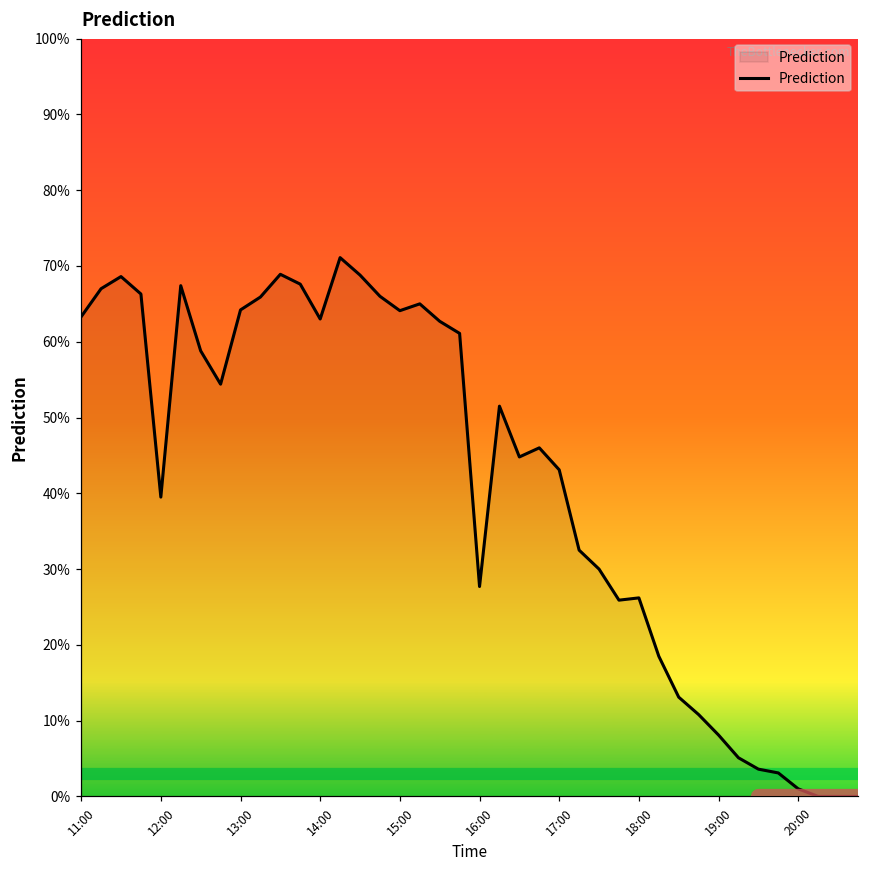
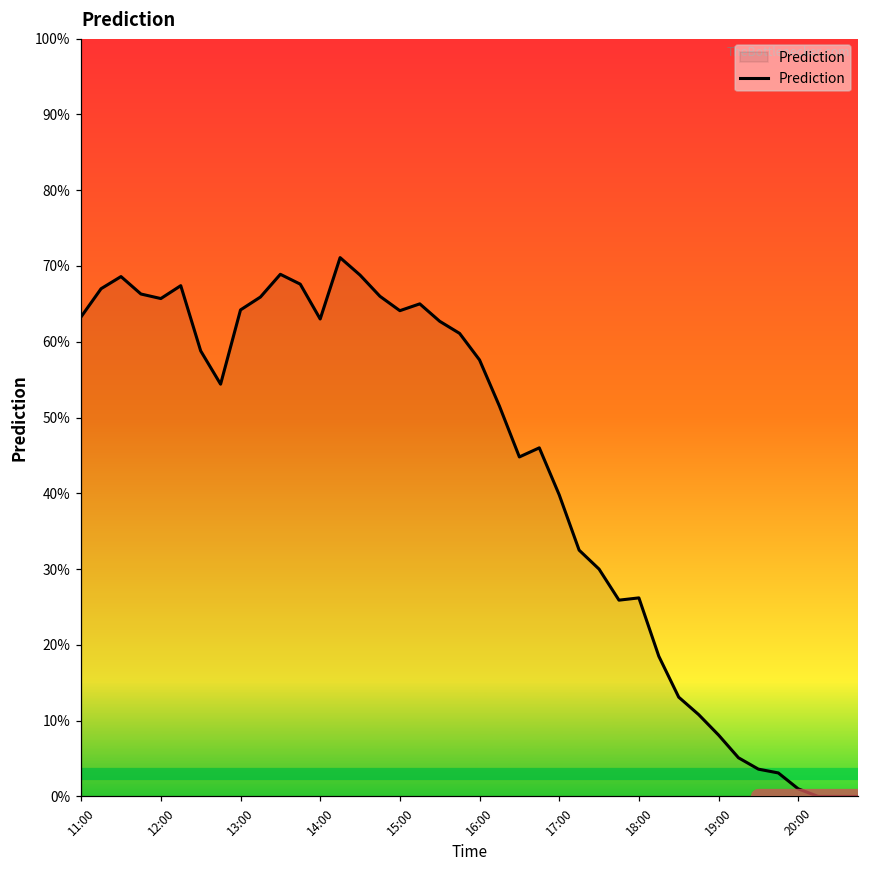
Prediction, 12:00: 40% -> 66%
Prediction, 16:00: 28% -> 58%
Prediction, 17:00: 43% -> 40%
